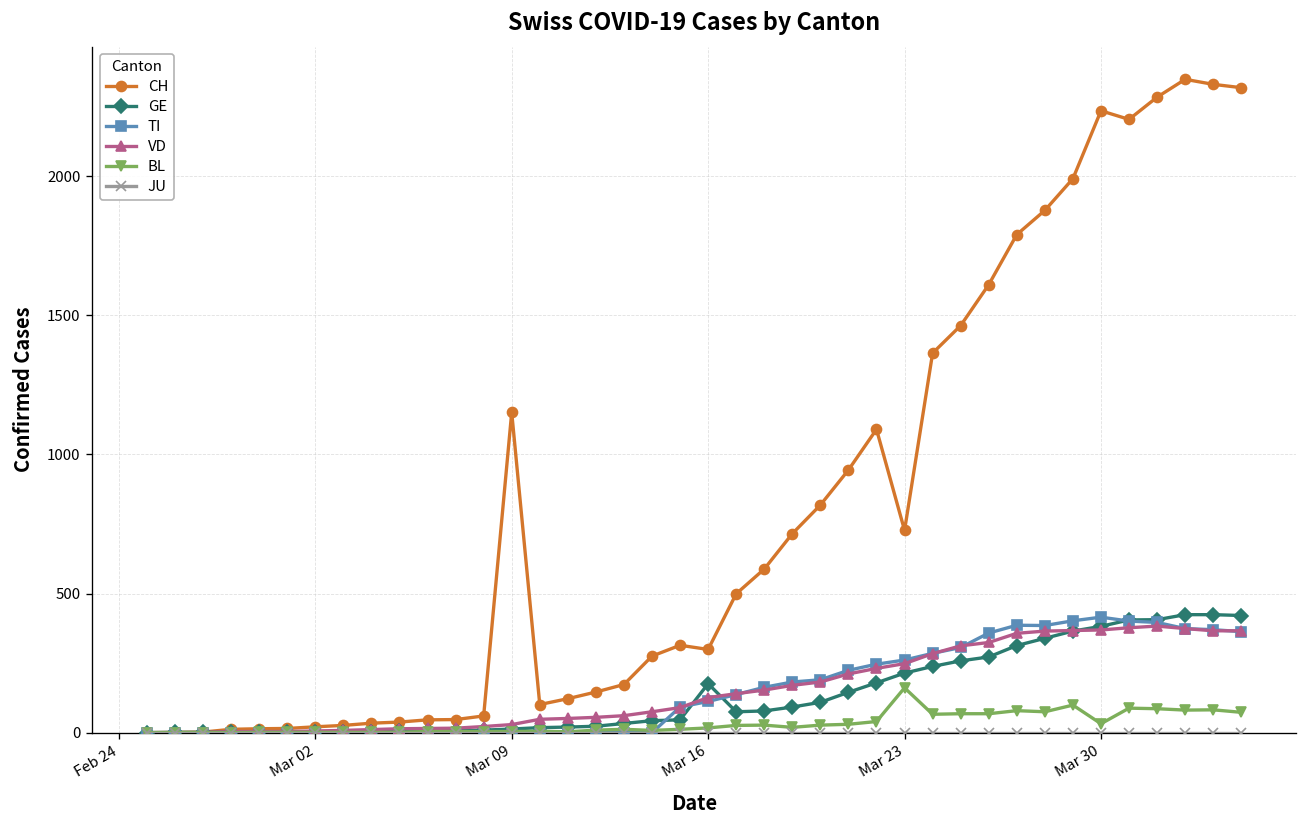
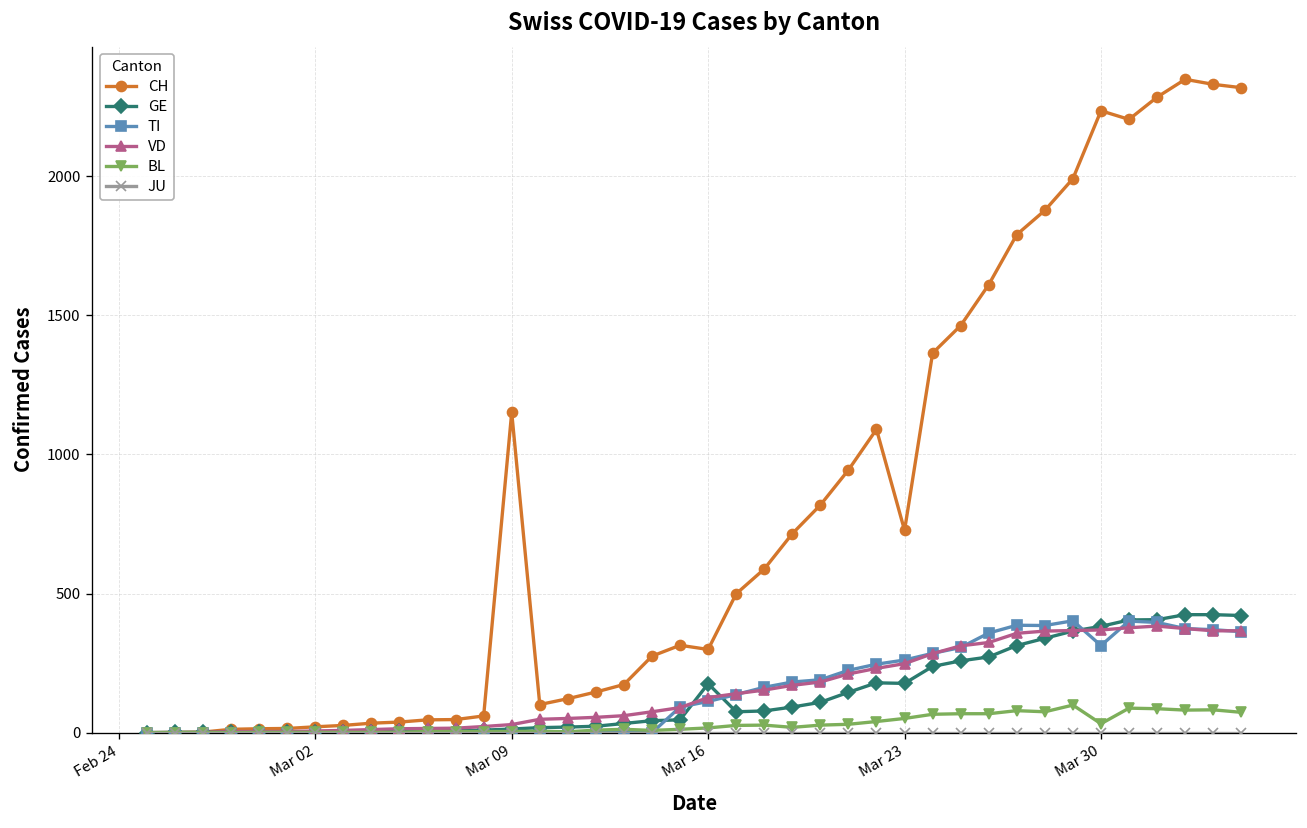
GE, Mar 23: 210 -> 180
BL, Mar 23: 160 -> 50
TI, Mar 30: 420 -> 310
